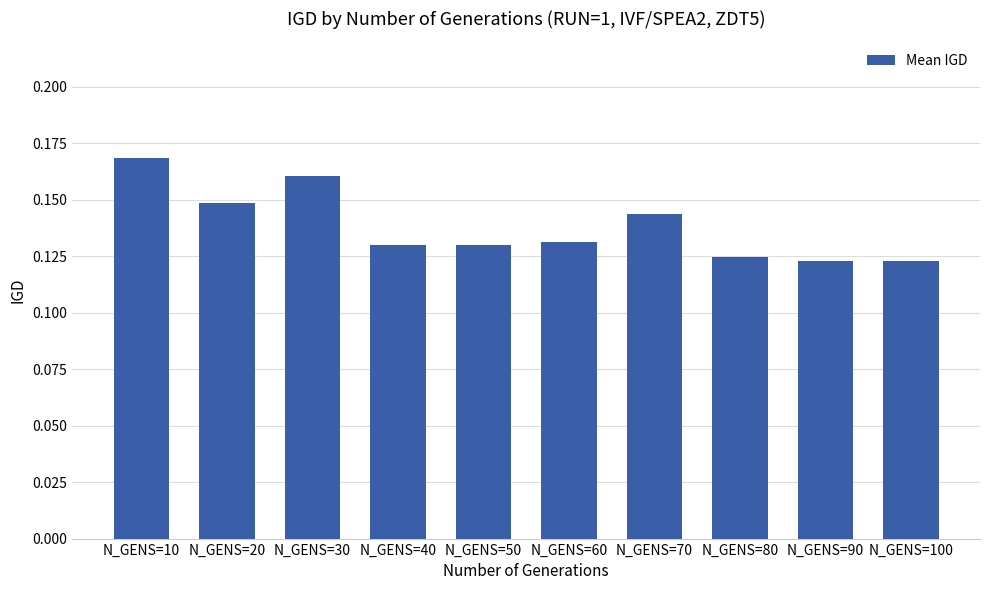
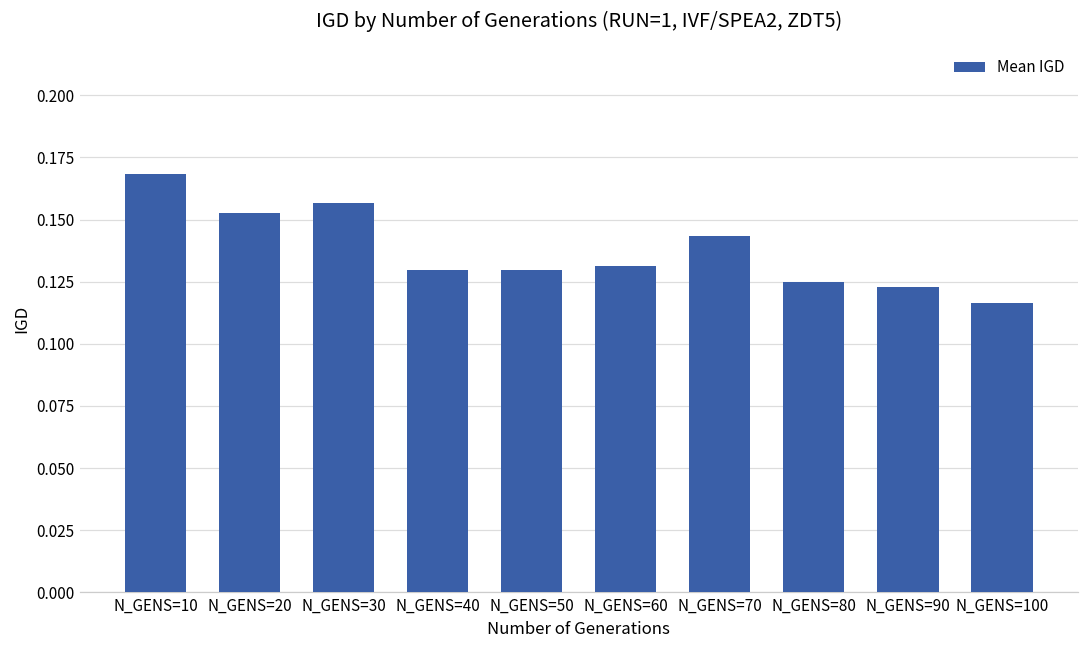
N_GENS=20: 0.149 -> 0.153
N_GENS=30: 0.160 -> 0.157
N_GENS=100: 0.123 -> 0.116
